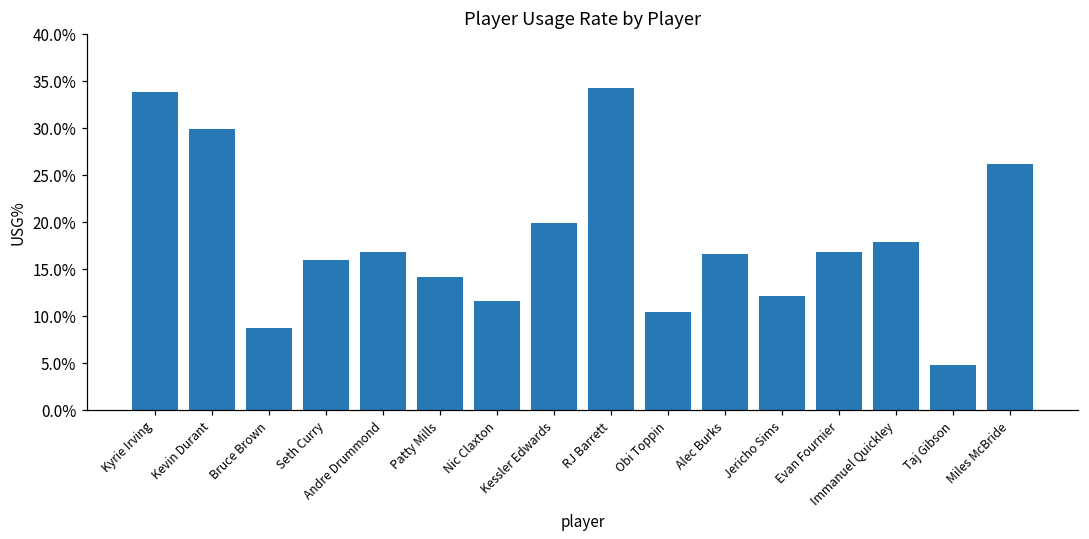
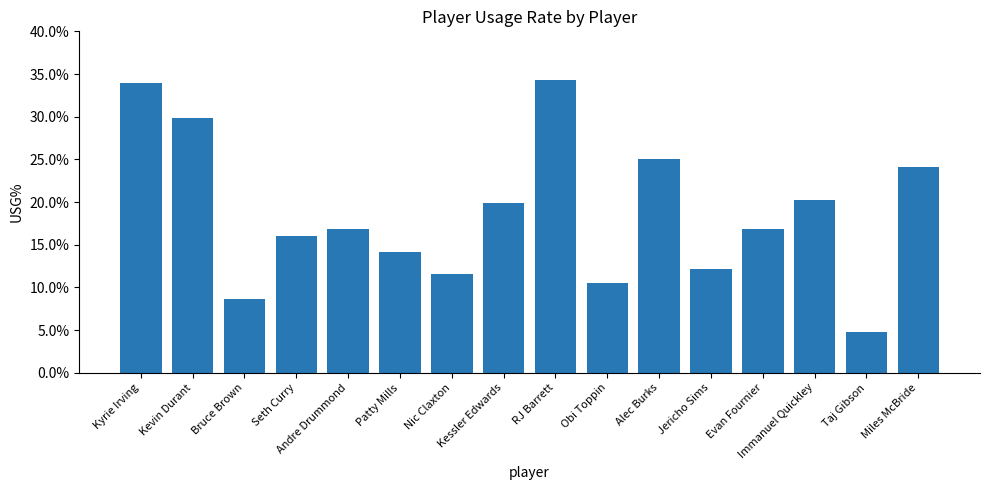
Alec Burks: 17% -> 25%
Immanuel Quickley: 18% -> 20%
Miles McBride: 26% -> 24%
